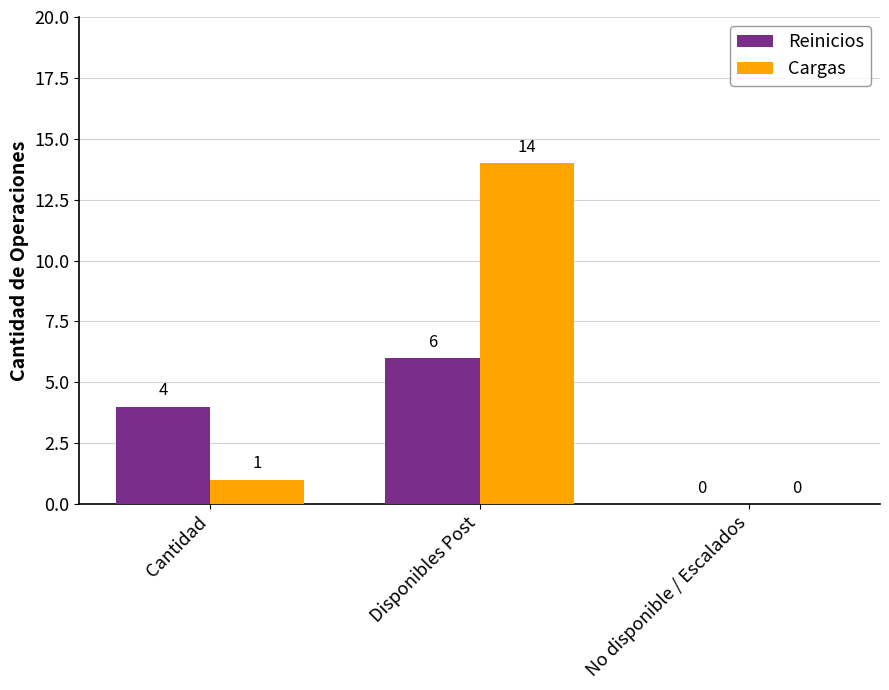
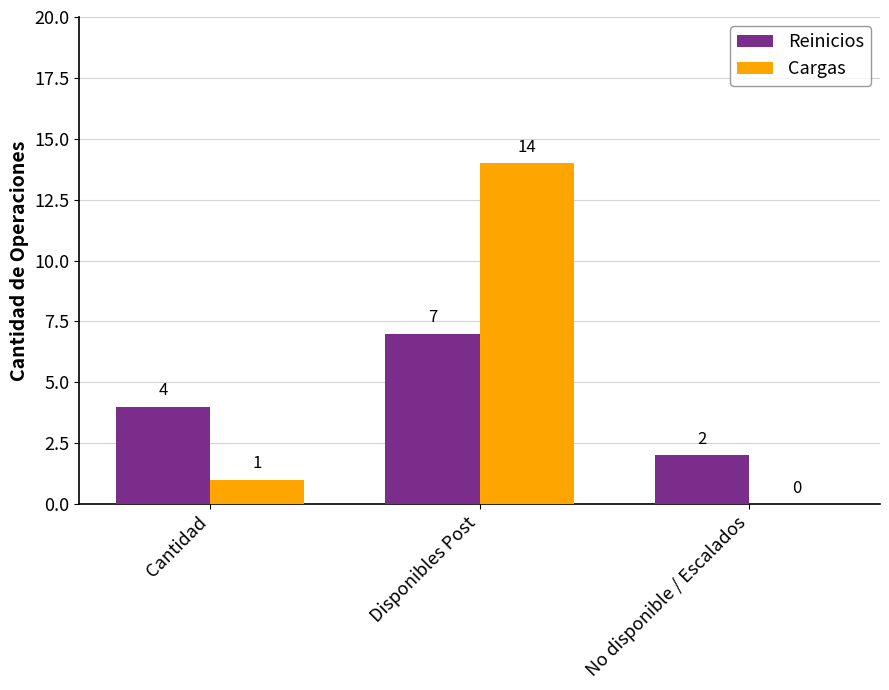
Reinicios, Disponibles Post: 6 -> 7
Reinicios, No disponible / Escalados: 0 -> 2
